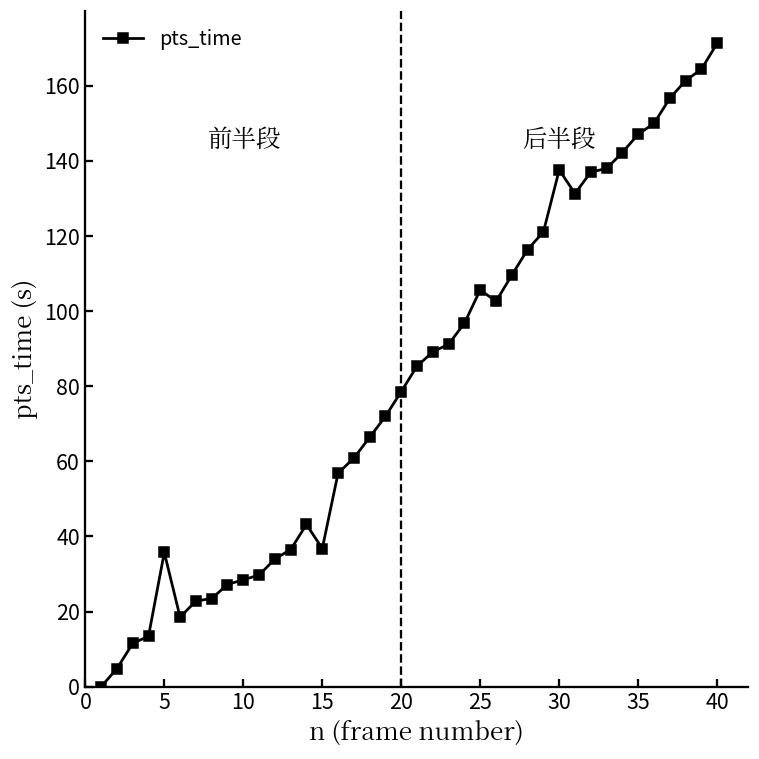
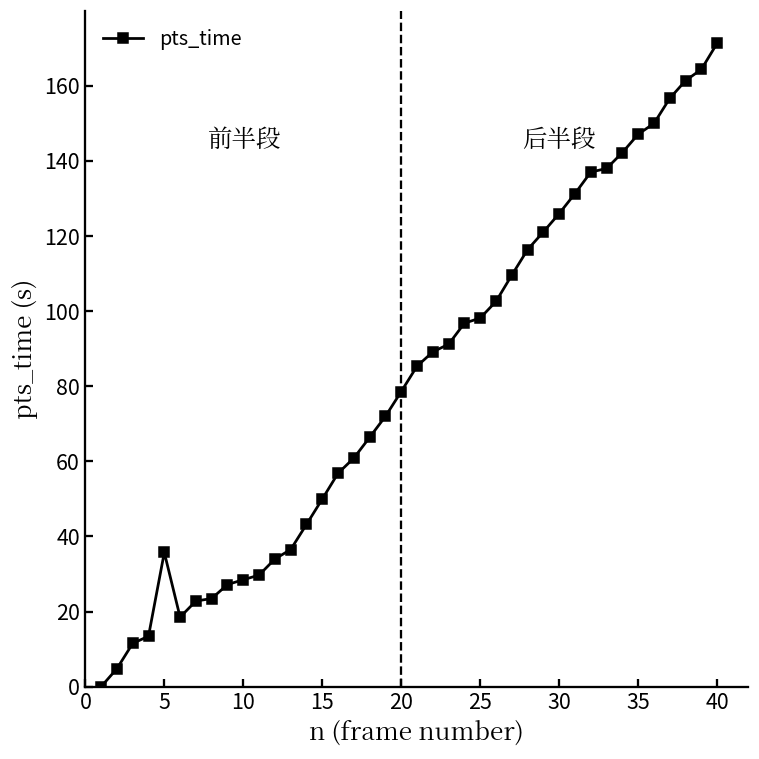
15: 37 -> 50
25: 106 -> 98
30: 138 -> 126
